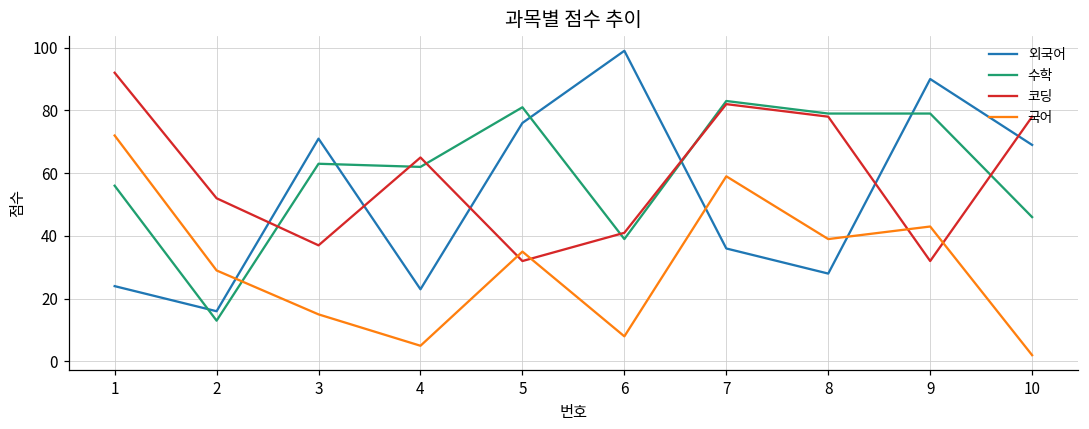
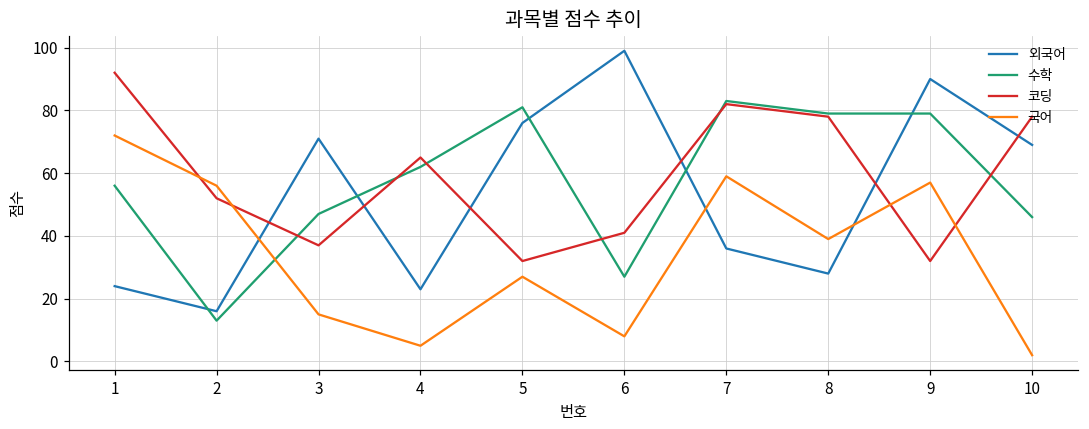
국어, 2: 29 -> 56
수학, 3: 63 -> 47
국어, 5: 35 -> 27
수학, 6: 39 -> 27
국어, 9: 43 -> 57
